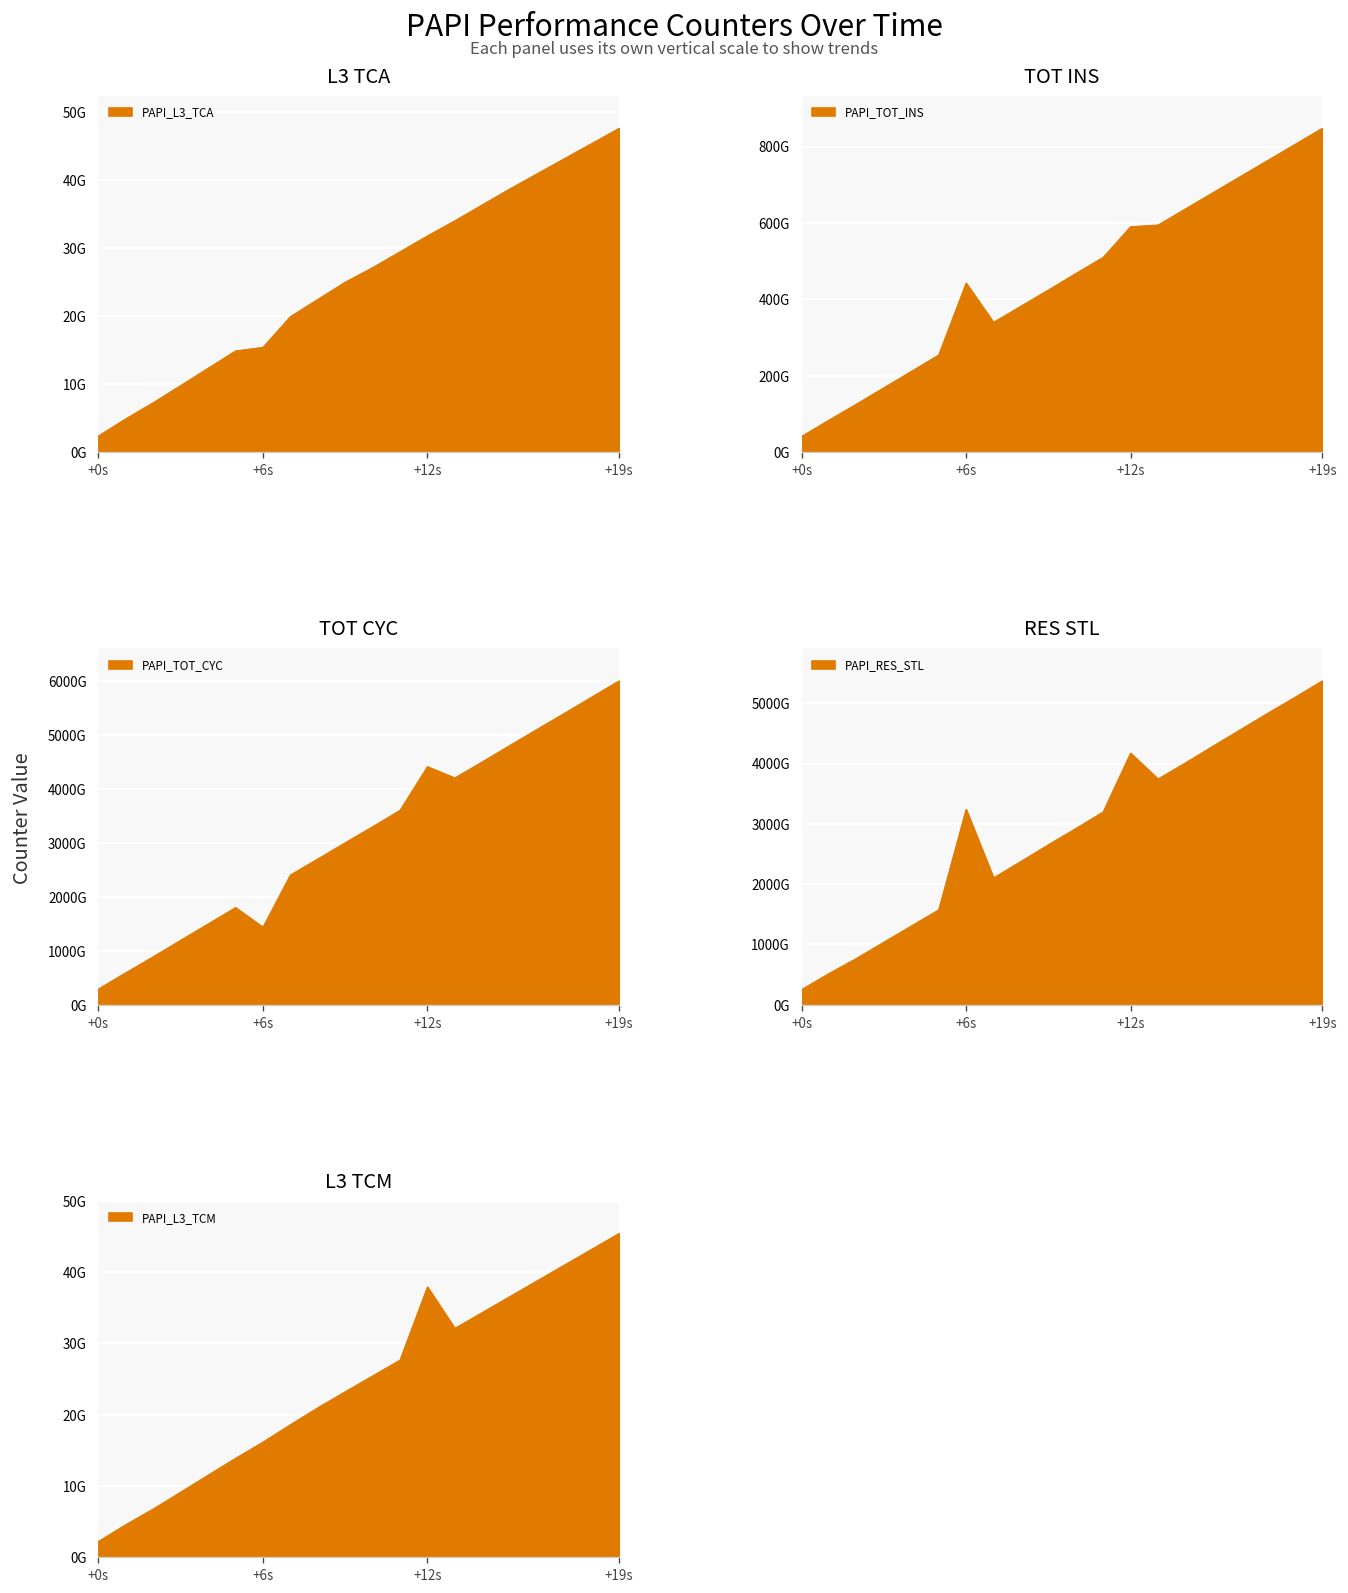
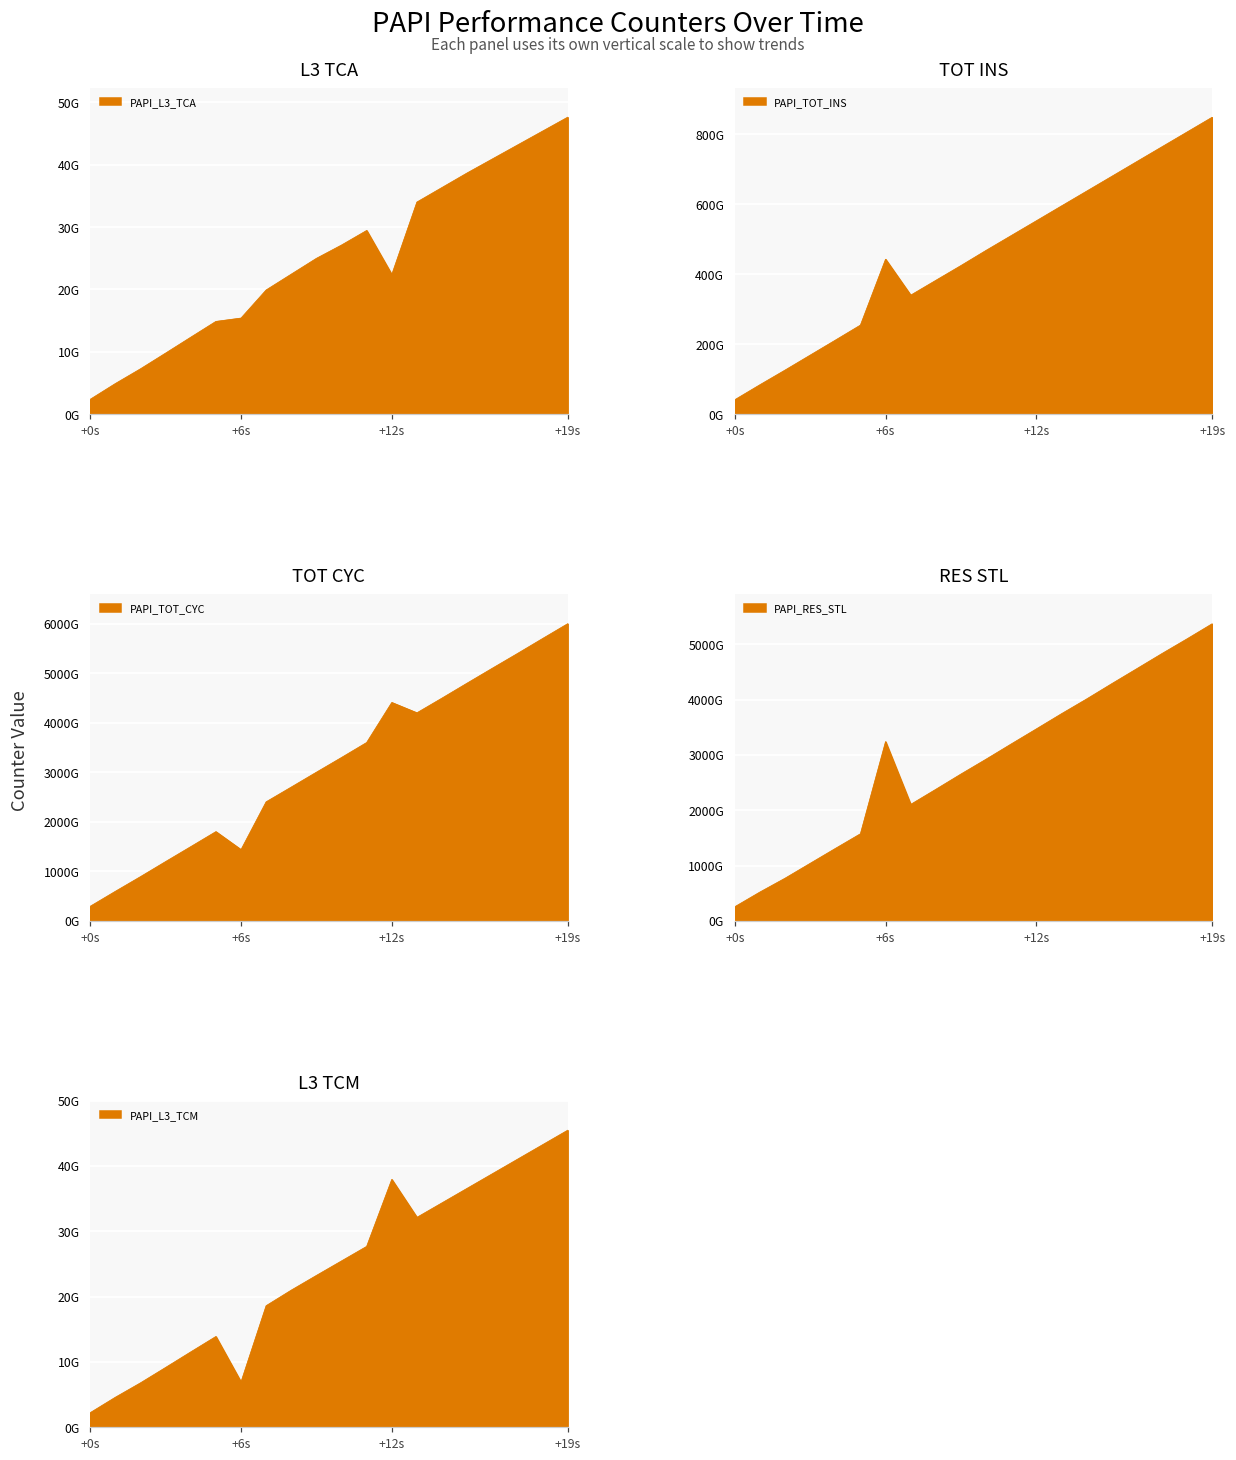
L3 TCA, +12s: 32000000000 -> 22000000000
TOT INS, +12s: 590000000000 -> 550000000000
RES STL, +12s: 4200000000000 -> 3500000000000
L3 TCM, +6s: 16000000000 -> 7000000000
